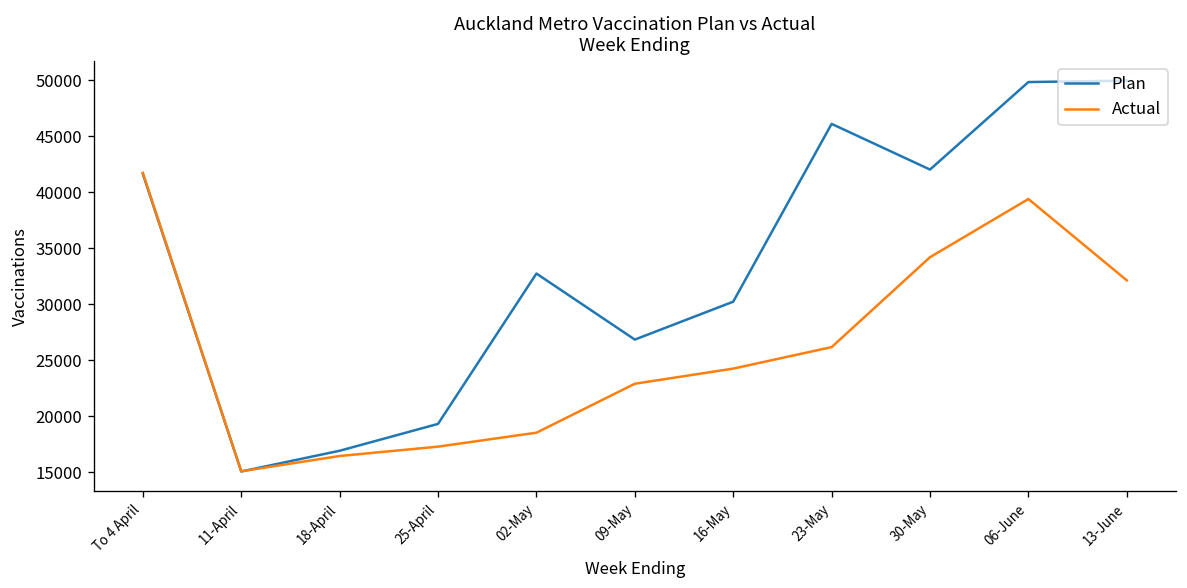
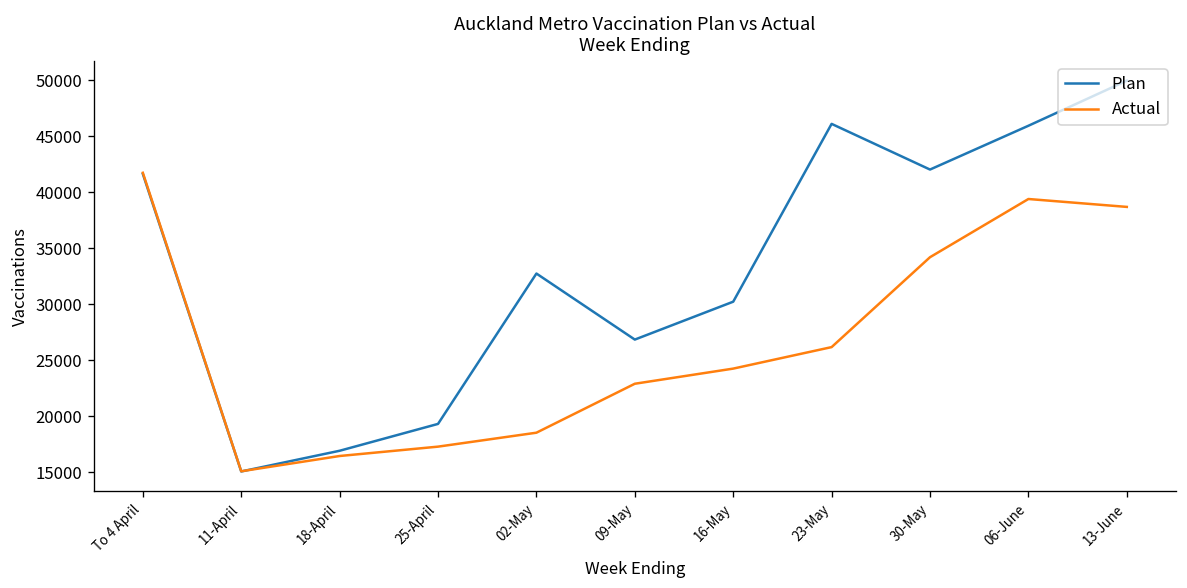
Plan, 06-June: 50000 -> 46000
Actual, 13-June: 32000 -> 39000
